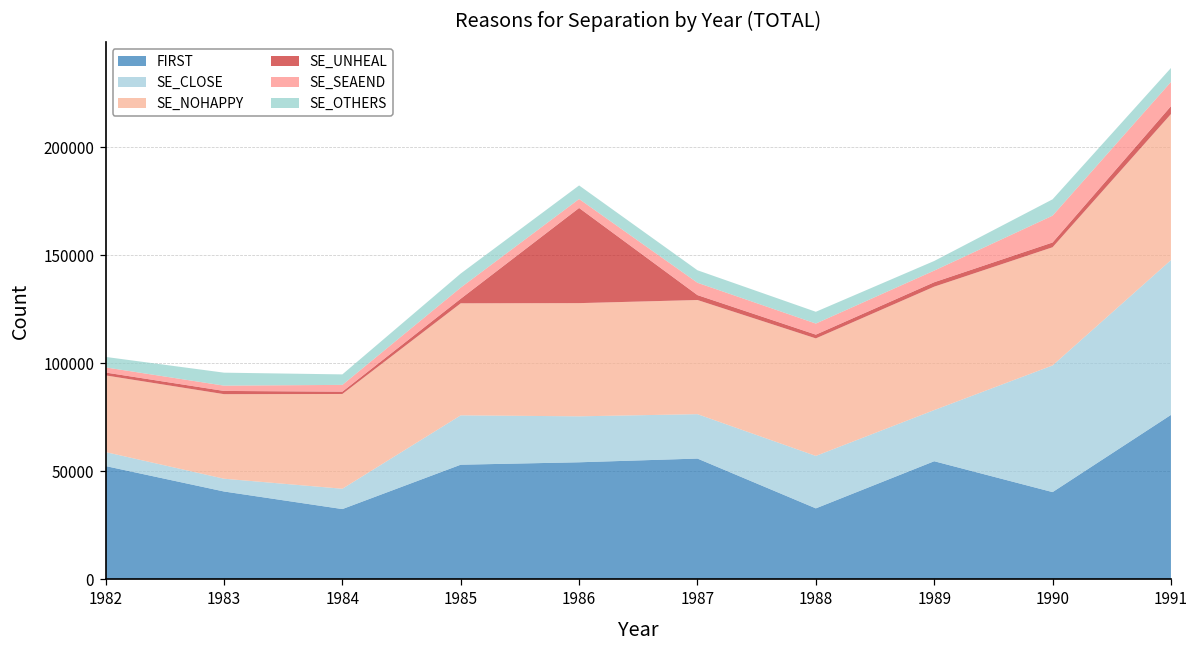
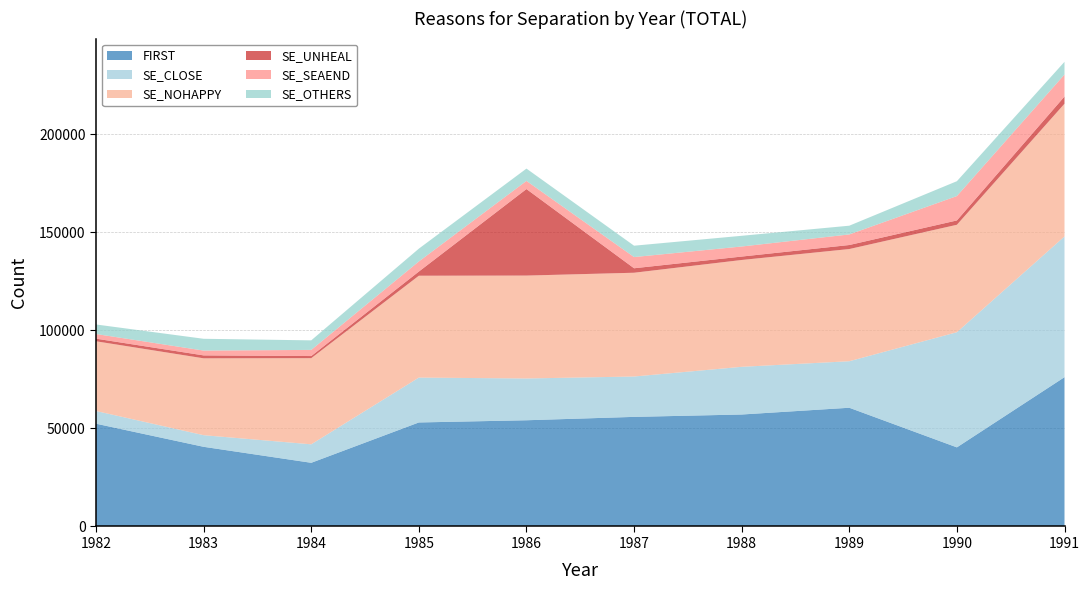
FIRST, 1988: 33000 -> 57000
FIRST, 1989: 55000 -> 61000
